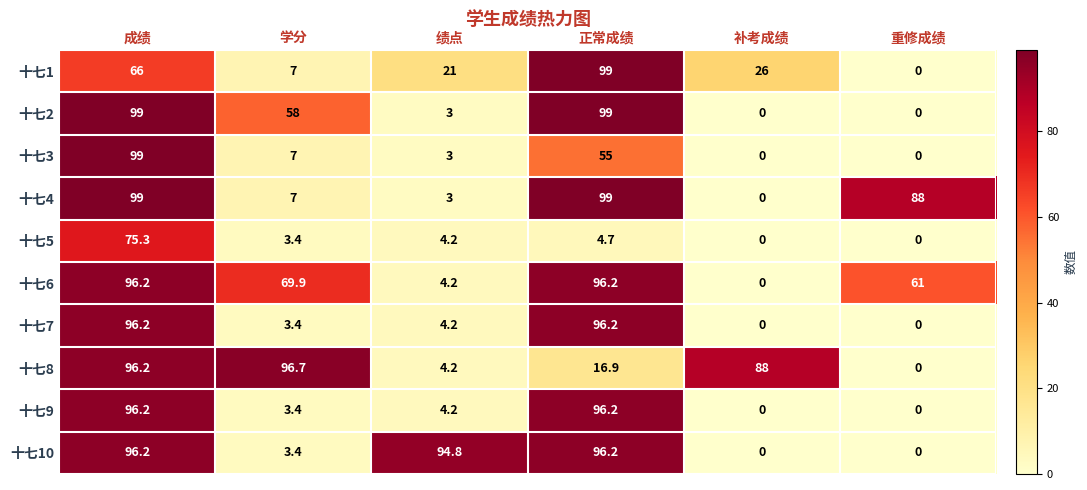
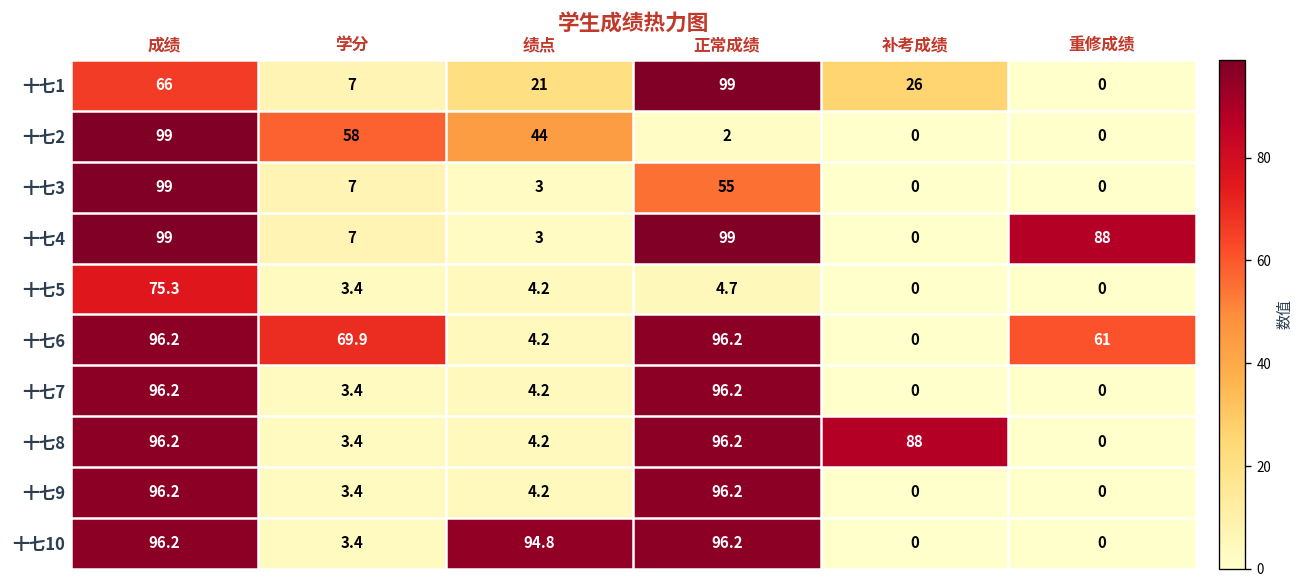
十七2, 绩点: 3 -> 44
十七2, 正常成绩: 99 -> 2
十七8, 学分: 96.7 -> 3.4
十七8, 正常成绩: 16.9 -> 96.2
